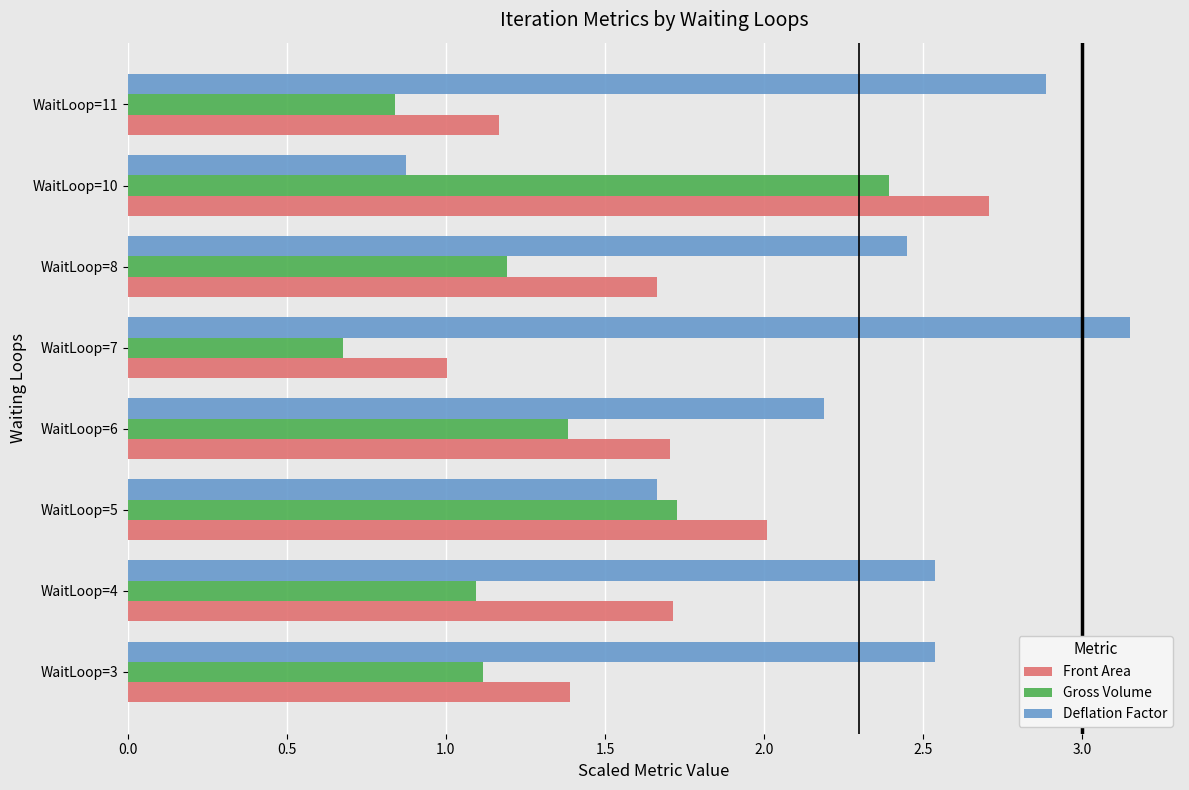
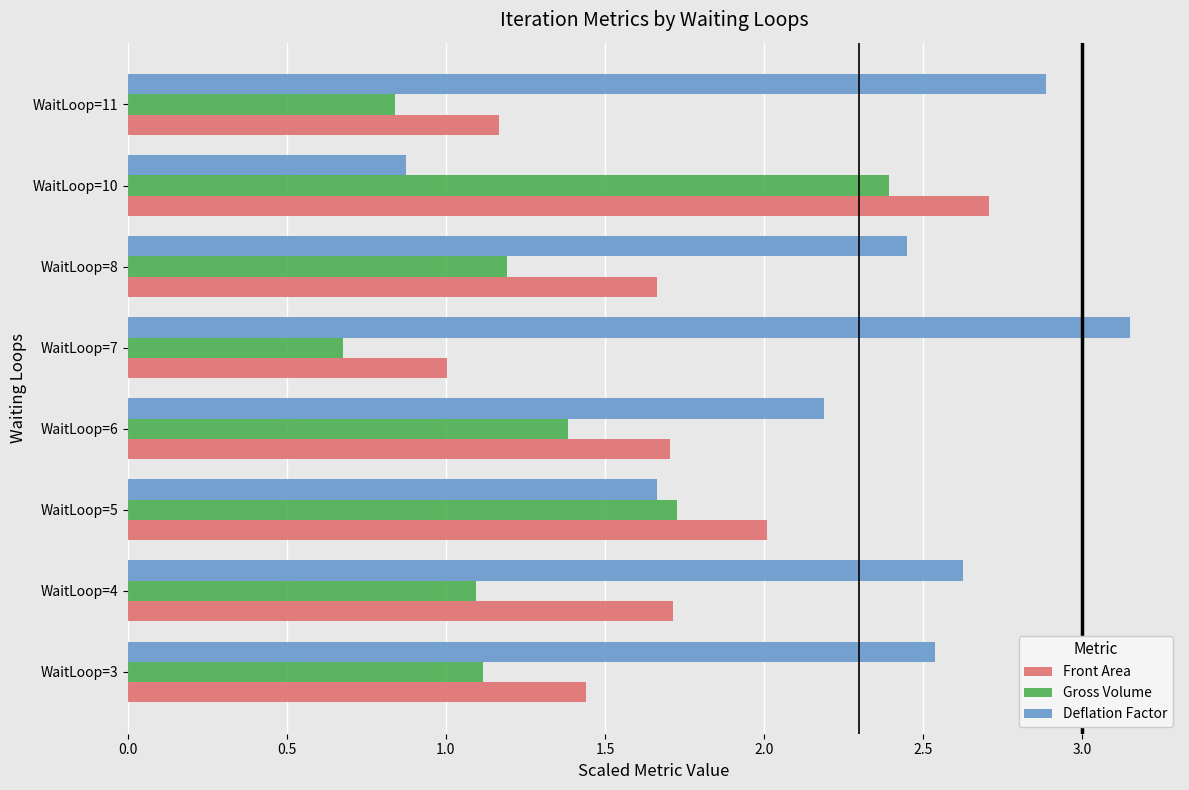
Deflation Factor, WaitLoop=4: 2.54 -> 2.63
Front Area, WaitLoop=3: 1.39 -> 1.44
